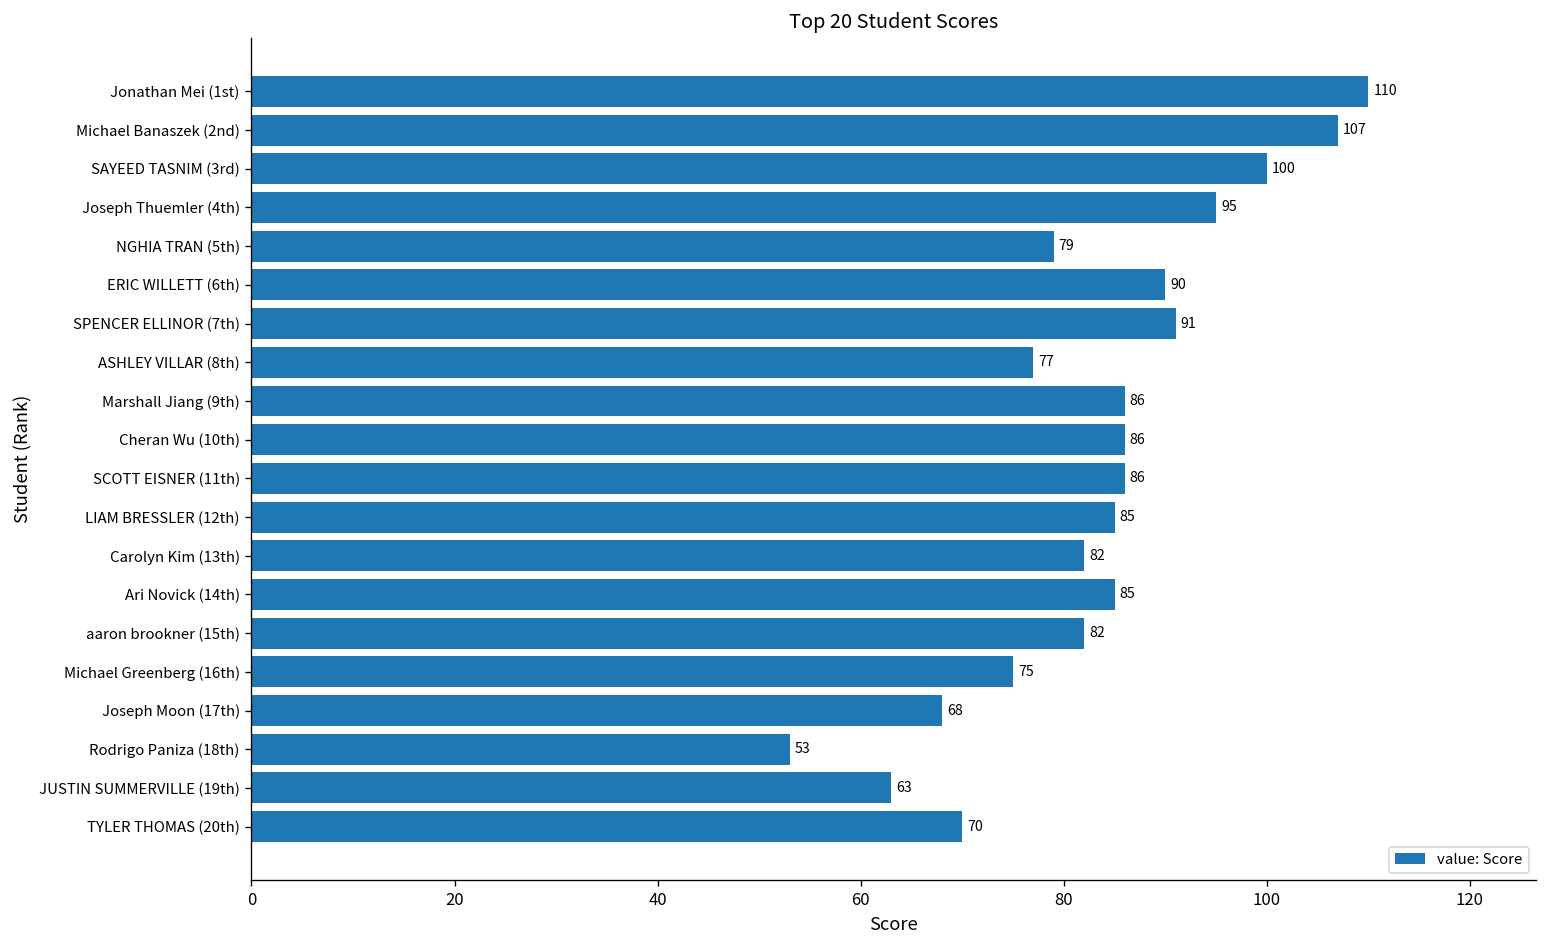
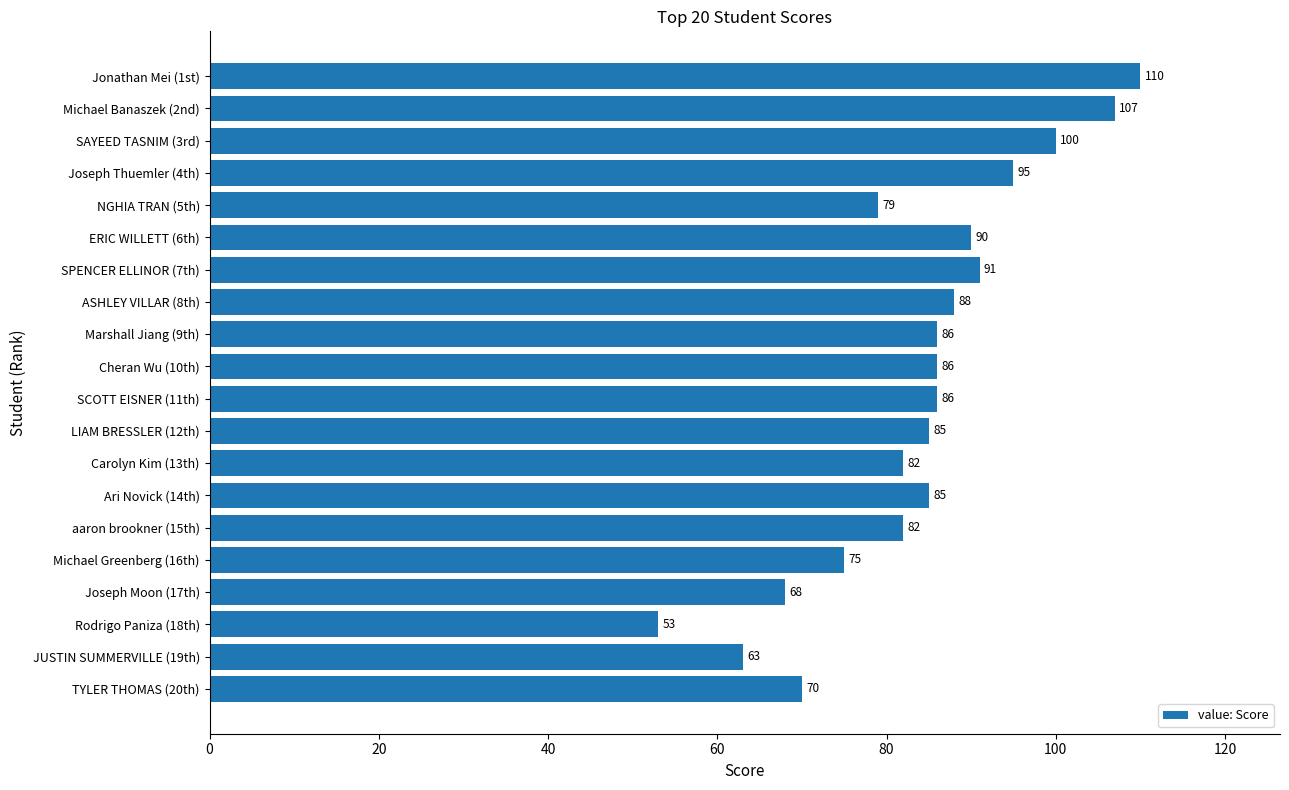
ASHLEY VILLAR (8th): 77 -> 88
